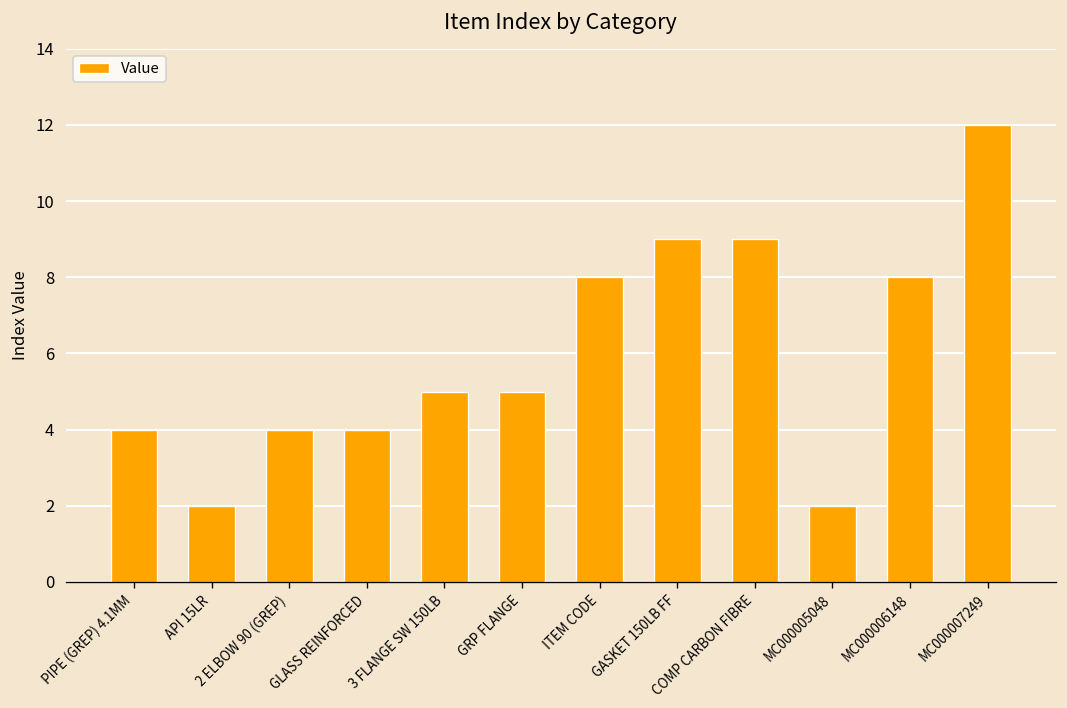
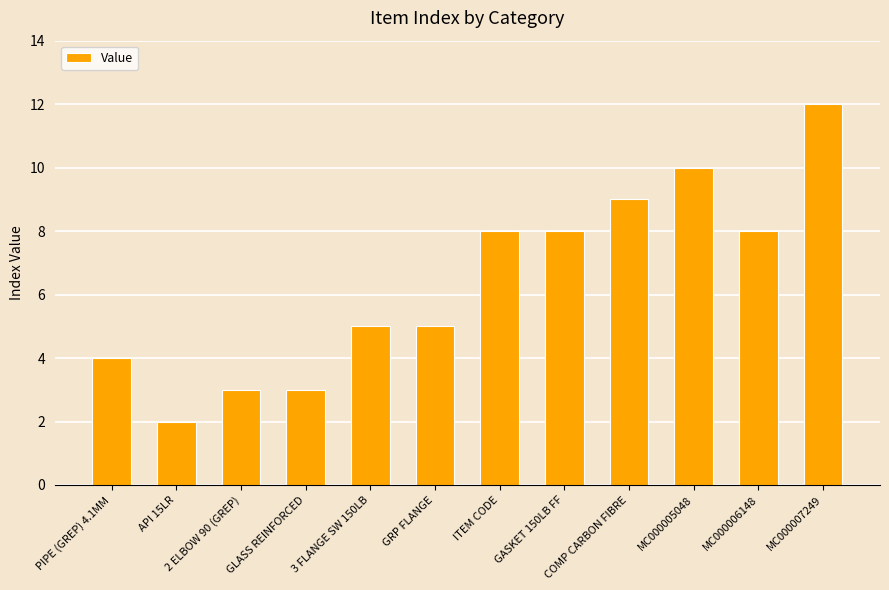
2 ELBOW 90 (GREP): 4 -> 3
GLASS REINFORCED: 4 -> 3
GASKET 150LB FF: 9 -> 8
MC000005048: 2 -> 10
